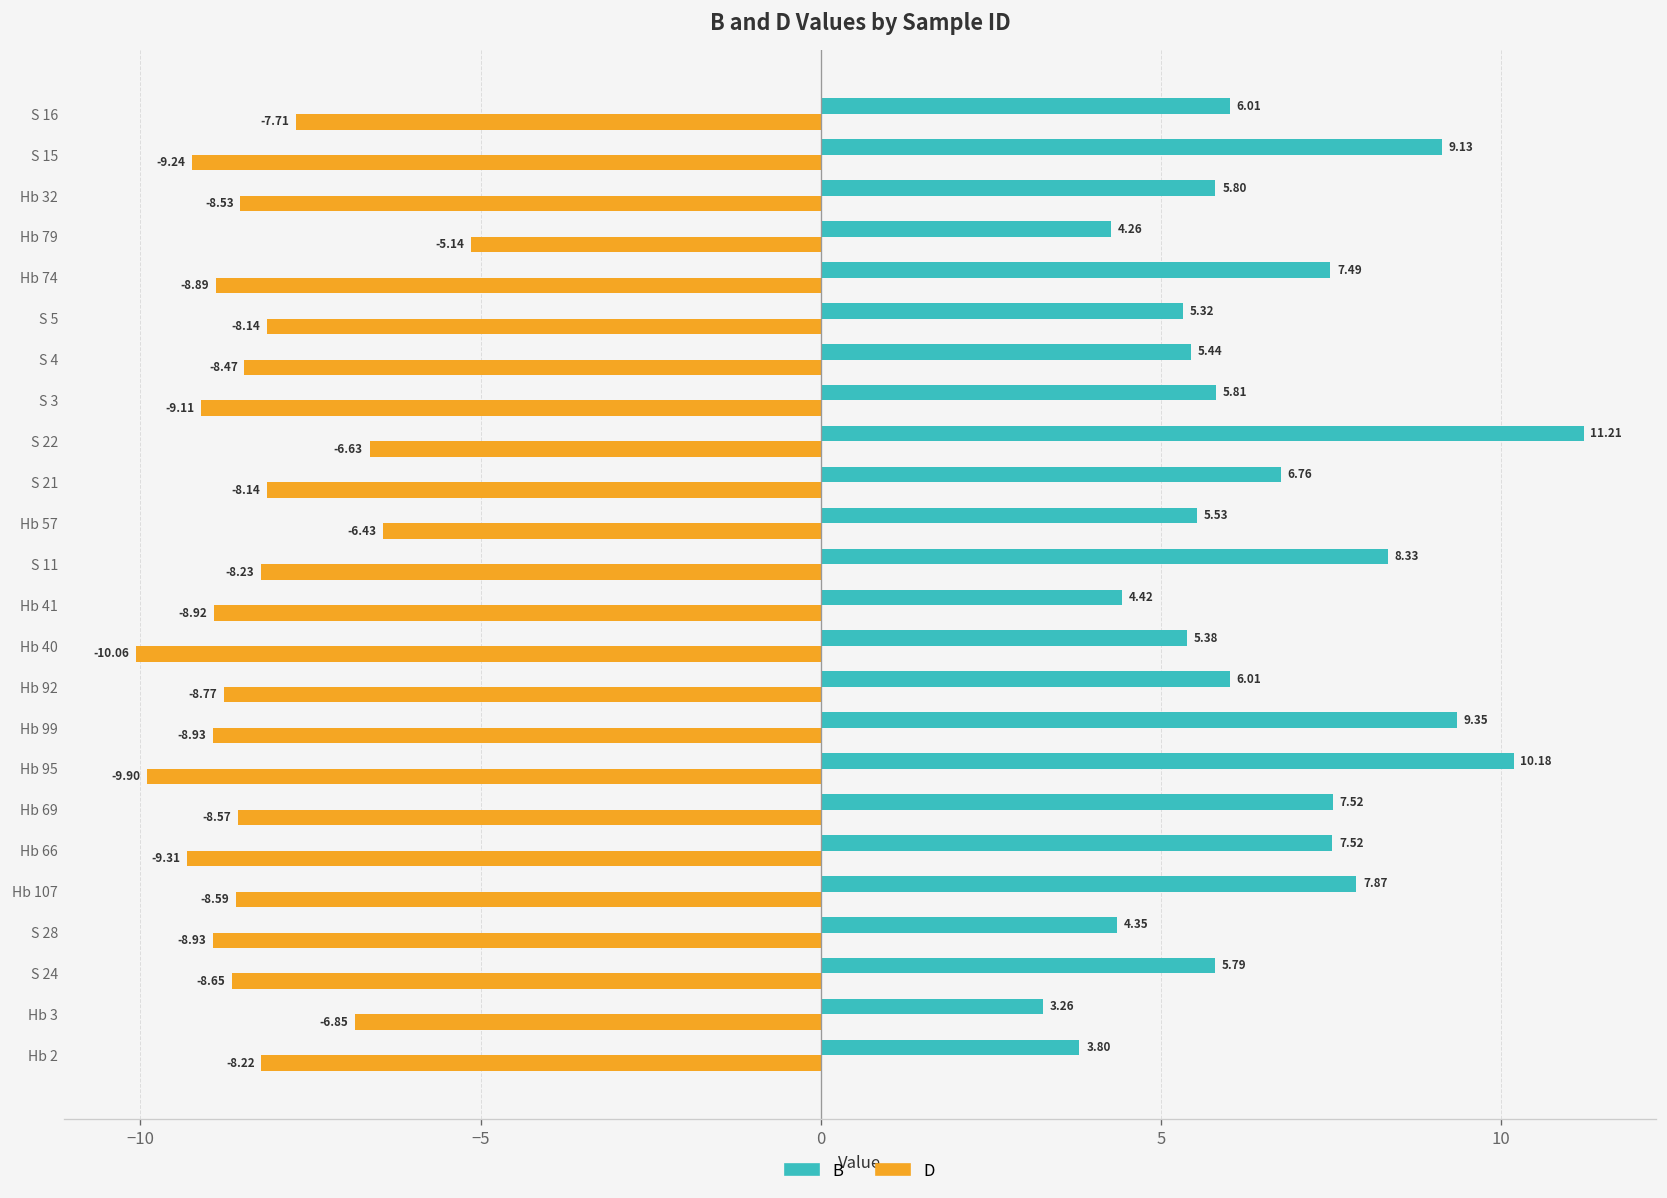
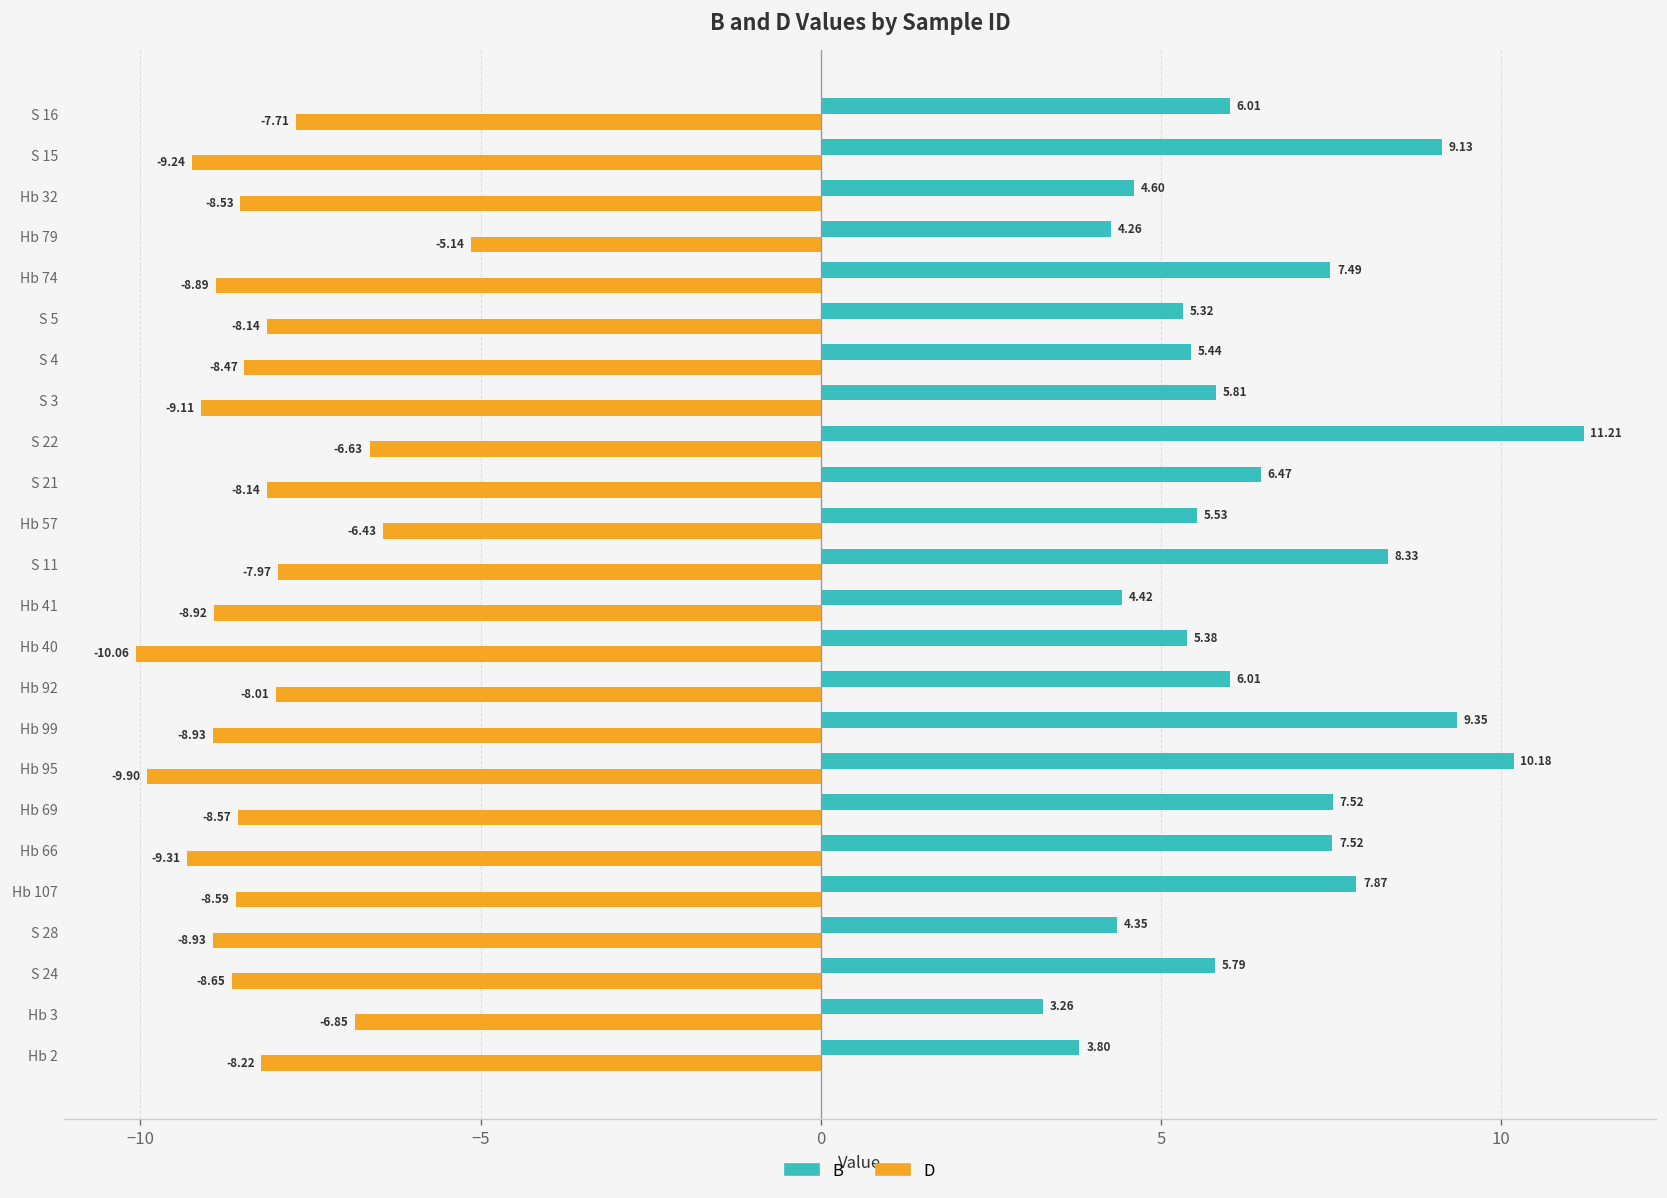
B, Hb 32: 5.80 -> 4.60
B, S 21: 6.76 -> 6.47
D, S 11: -8.23 -> -7.97
D, Hb 92: -8.77 -> -8.01
